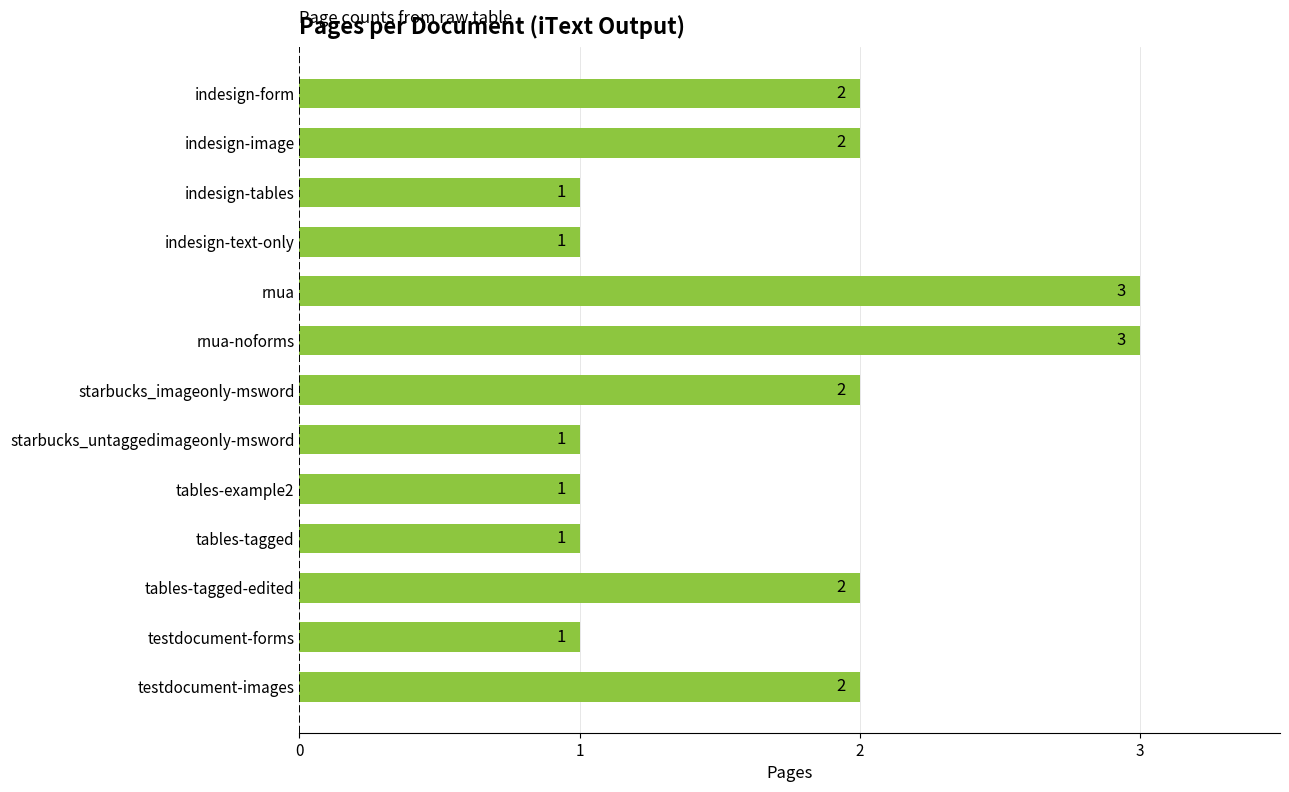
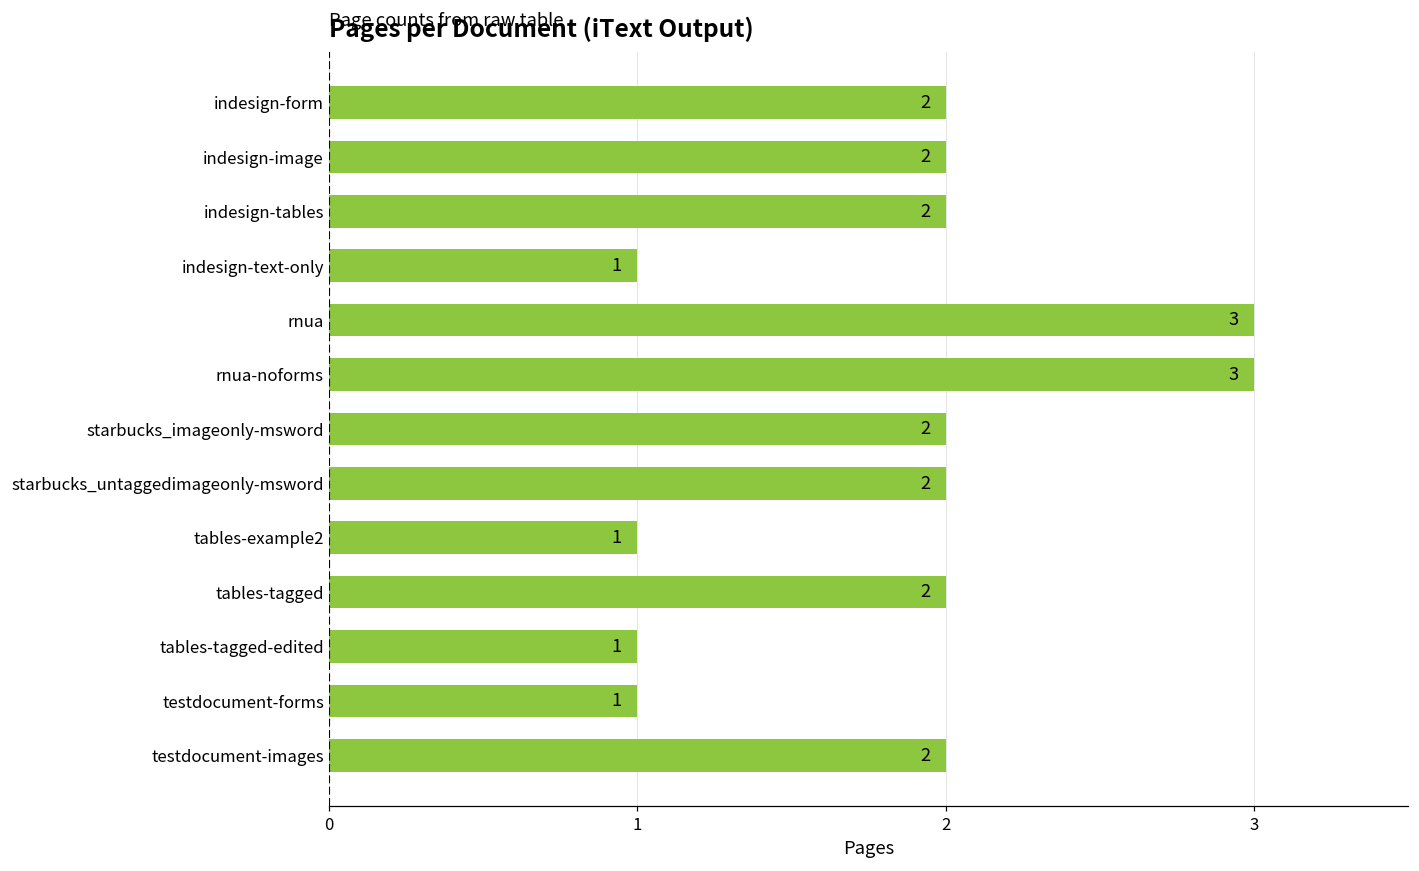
indesign-tables: 1 -> 2
starbucks_untaggedimageonly-msword: 1 -> 2
tables-tagged: 1 -> 2
tables-tagged-edited: 2 -> 1
